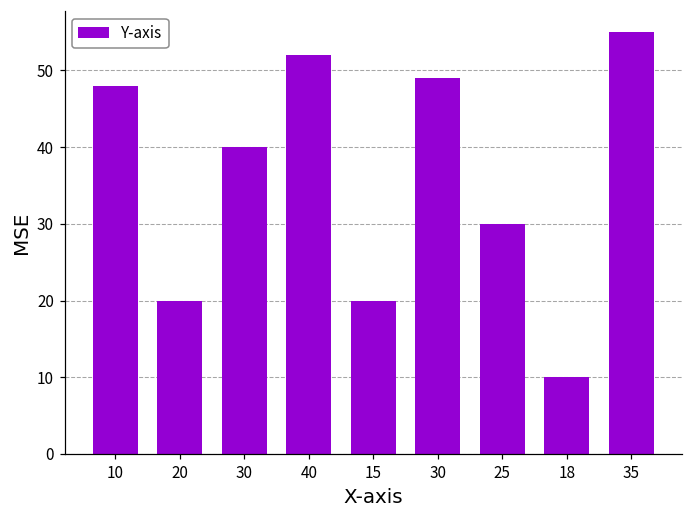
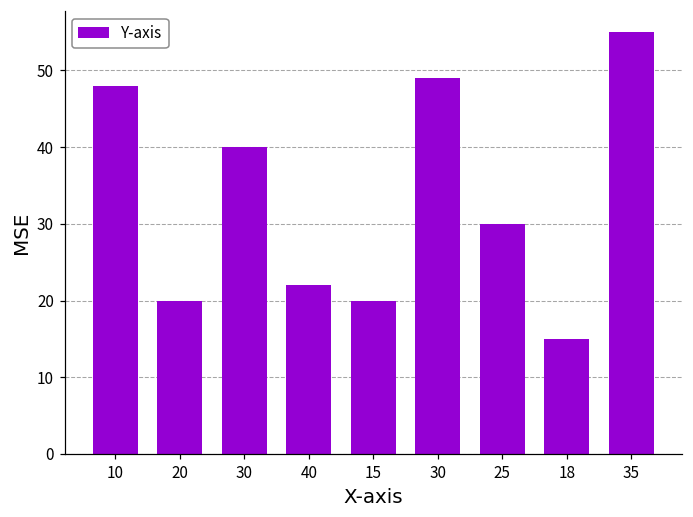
40: 52 -> 22
18: 10 -> 15
